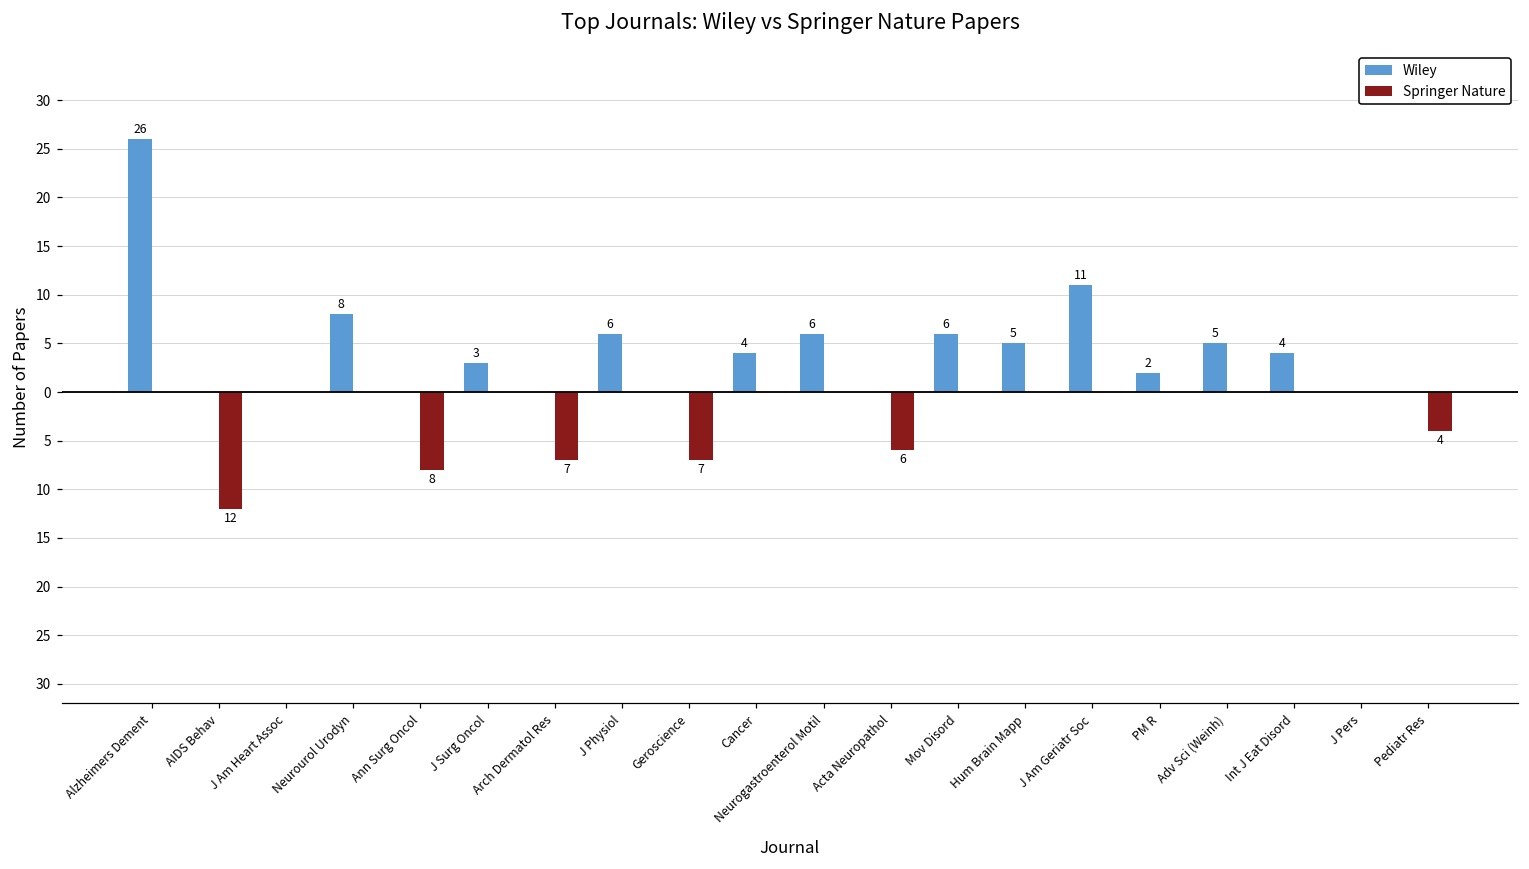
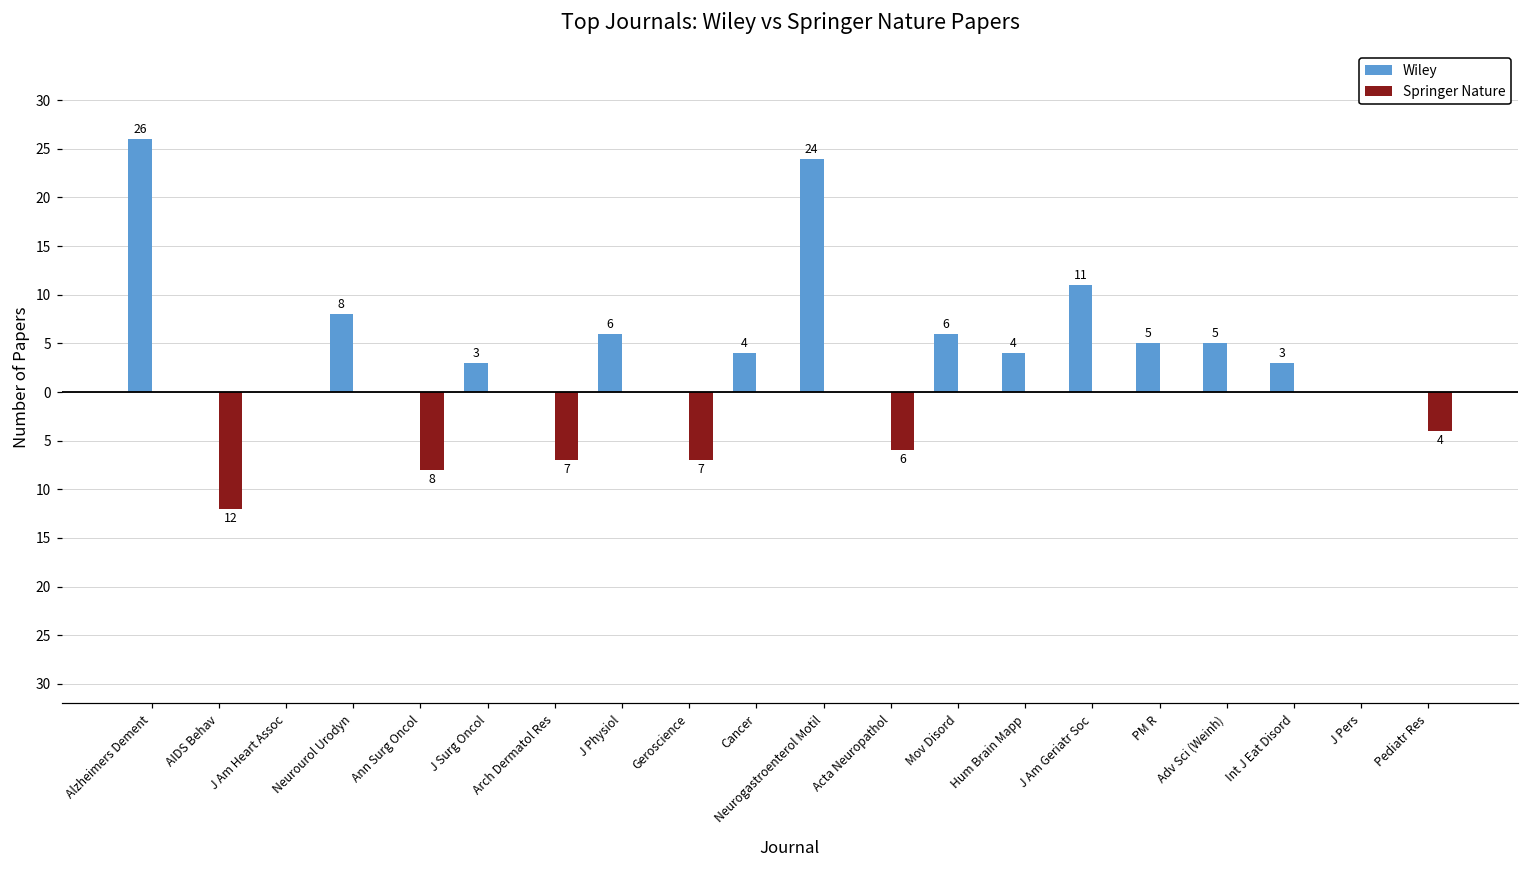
Wiley, Neurogastroenterol Motil: 6 -> 24
Wiley, Hum Brain Mapp: 5 -> 4
Wiley, PM R: 2 -> 5
Wiley, Int J Eat Disord: 4 -> 3
